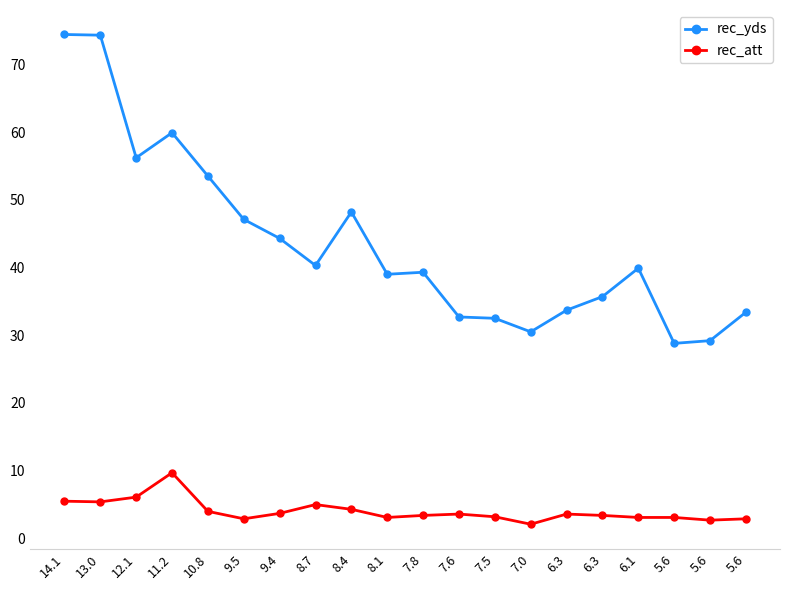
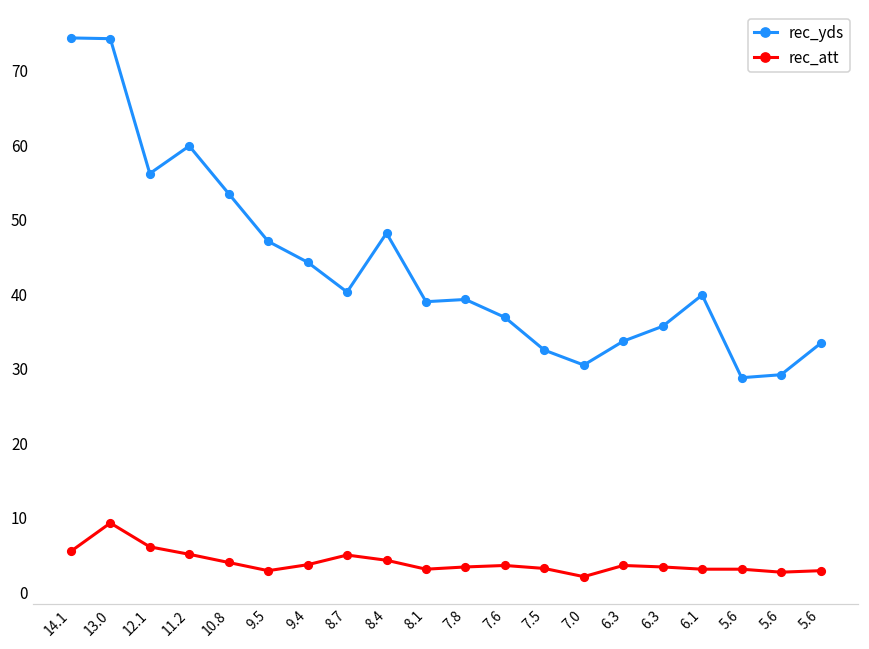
rec_att, 13.0: 5 -> 9
rec_att, 11.2: 10 -> 5
rec_yds, 7.6: 33 -> 37
